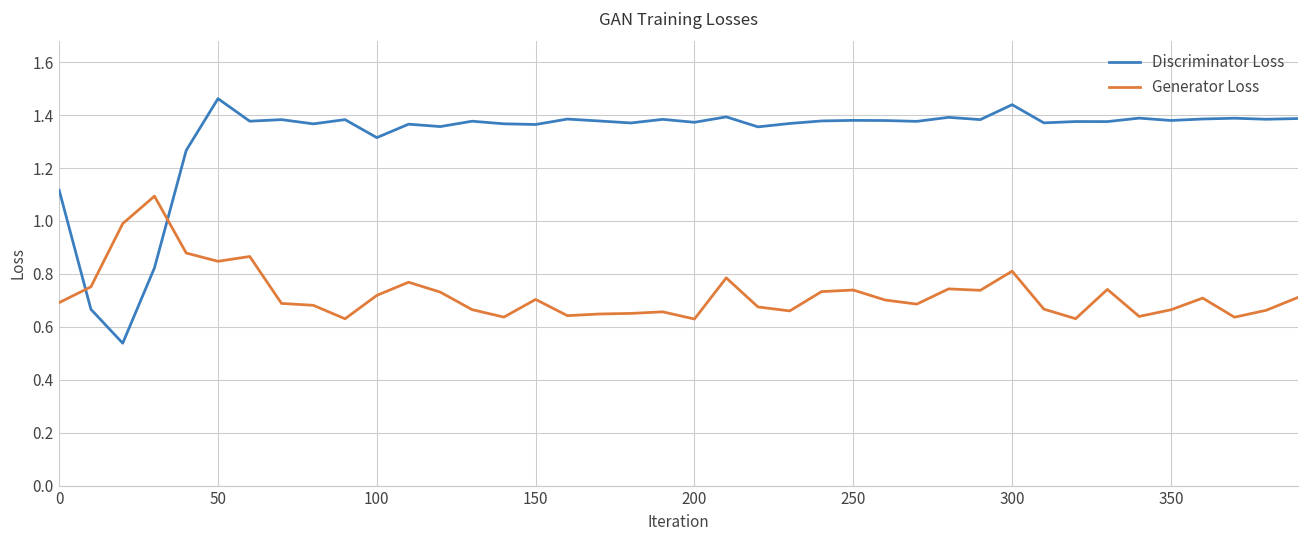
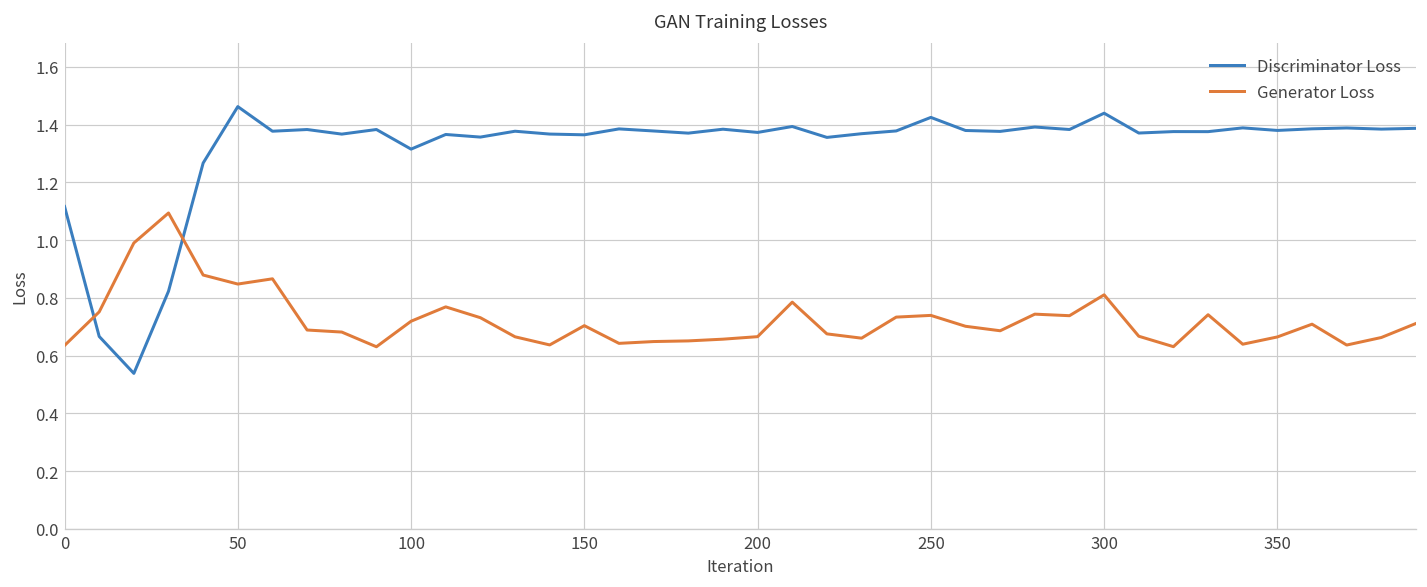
Generator Loss, 0: 0.69 -> 0.64
Generator Loss, 200: 0.63 -> 0.67
Discriminator Loss, 250: 1.38 -> 1.42
